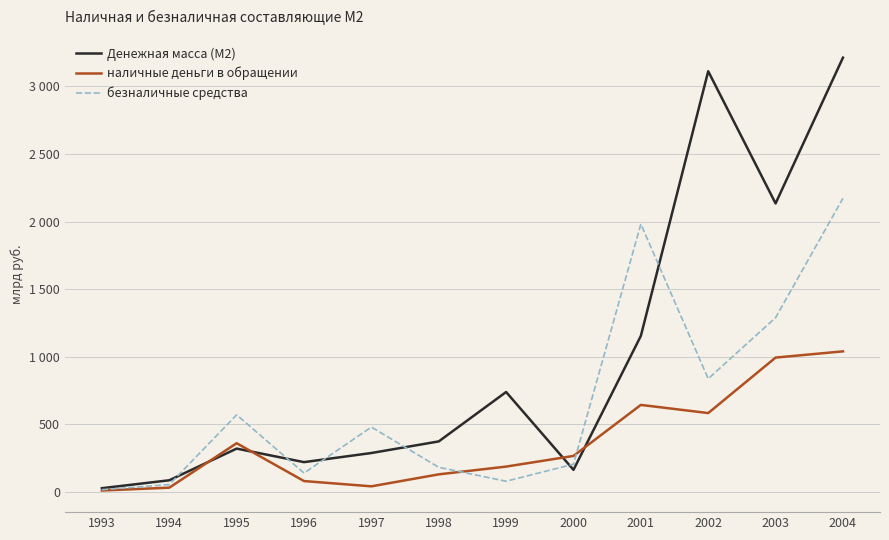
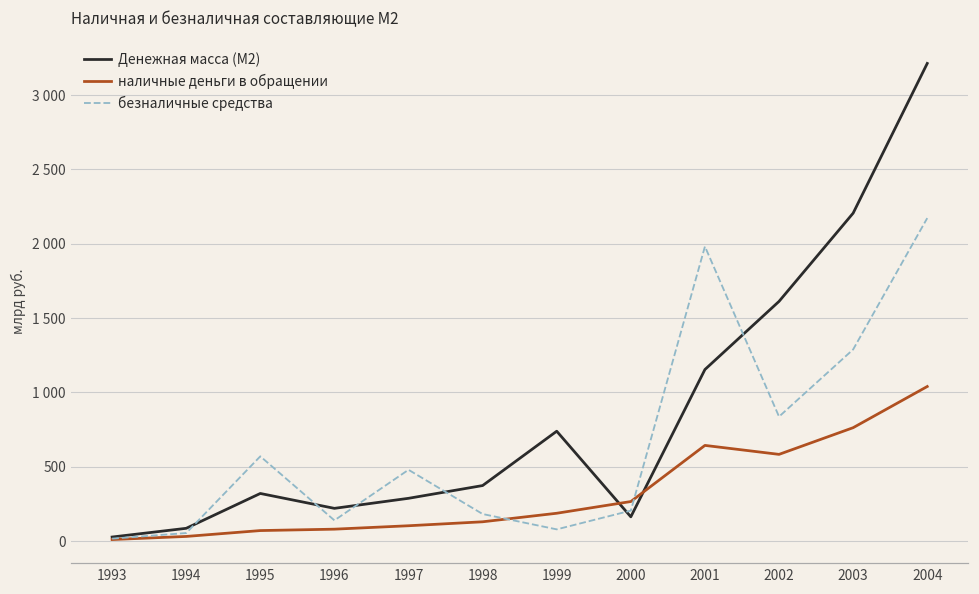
наличные деньги в обращении, 1995: 360 -> 70
наличные деньги в обращении, 1997: 40 -> 100
Денежная масса (М2), 2002: 3110 -> 1610
Денежная масса (М2), 2003: 2130 -> 2210
наличные деньги в обращении, 2003: 990 -> 760
